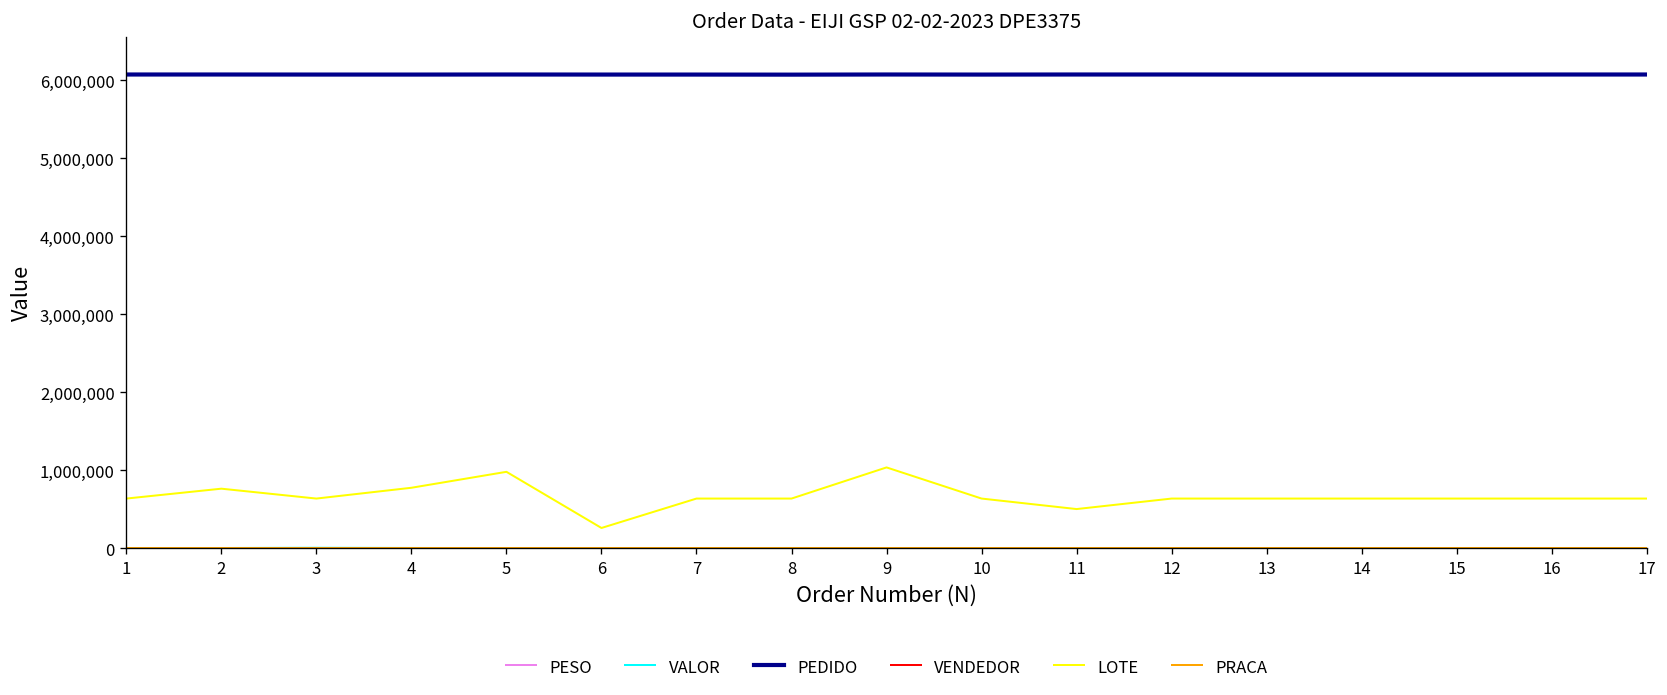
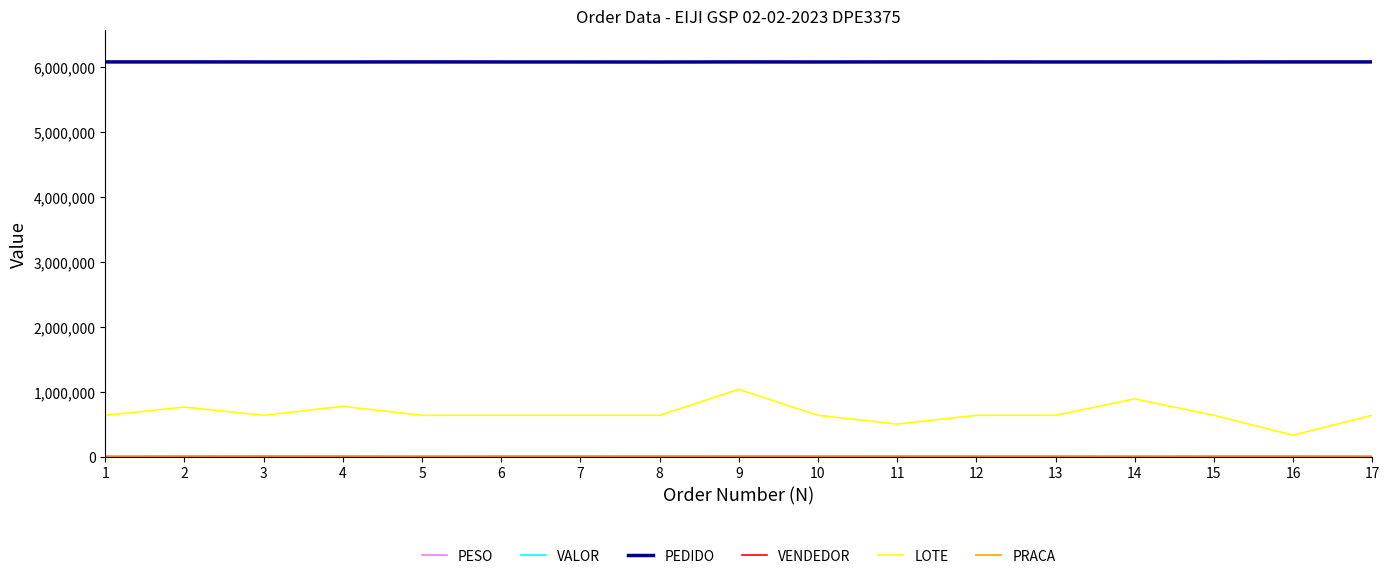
LOTE, 5: 1,000,000 -> 600,000
LOTE, 6: 300,000 -> 600,000
LOTE, 14: 600,000 -> 900,000
LOTE, 16: 600,000 -> 300,000
